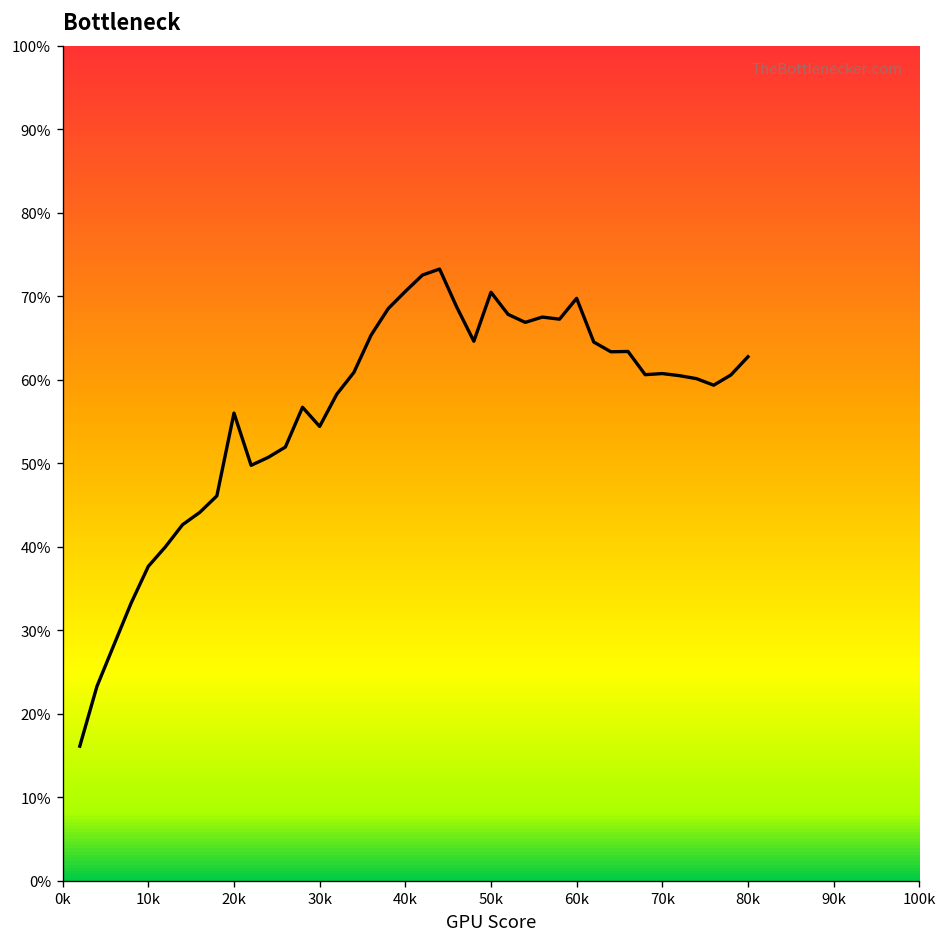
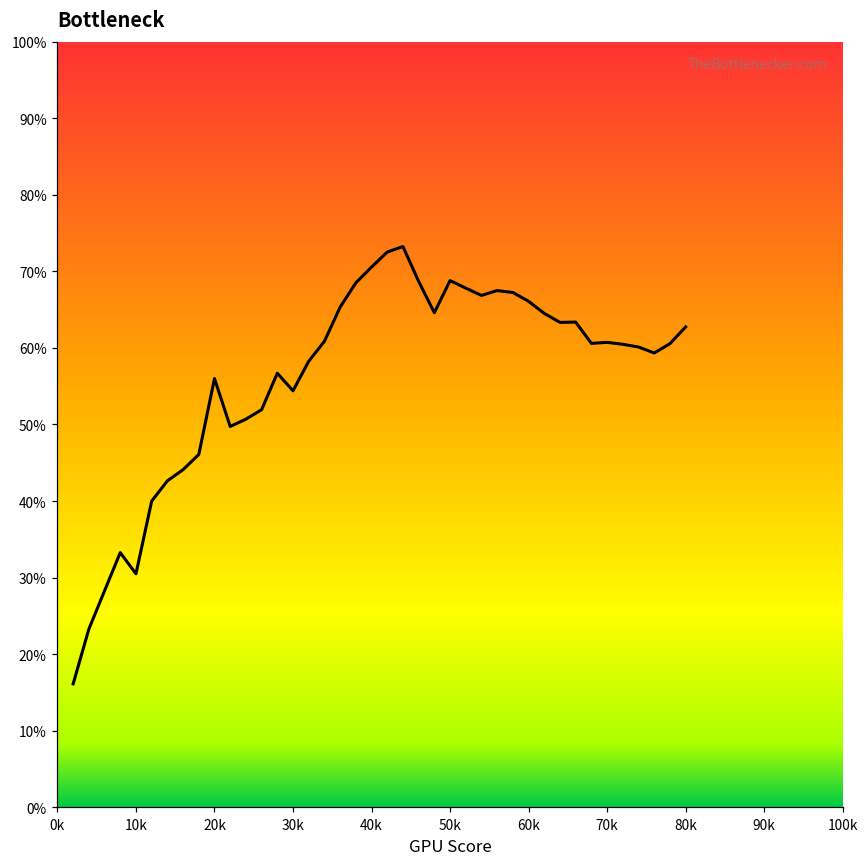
10k: 38% -> 30%
50k: 70% -> 69%
60k: 70% -> 66%
